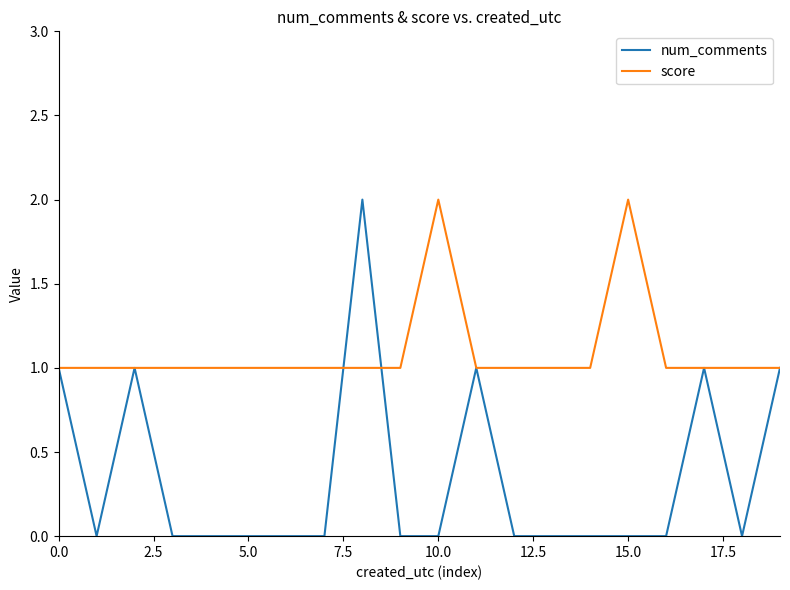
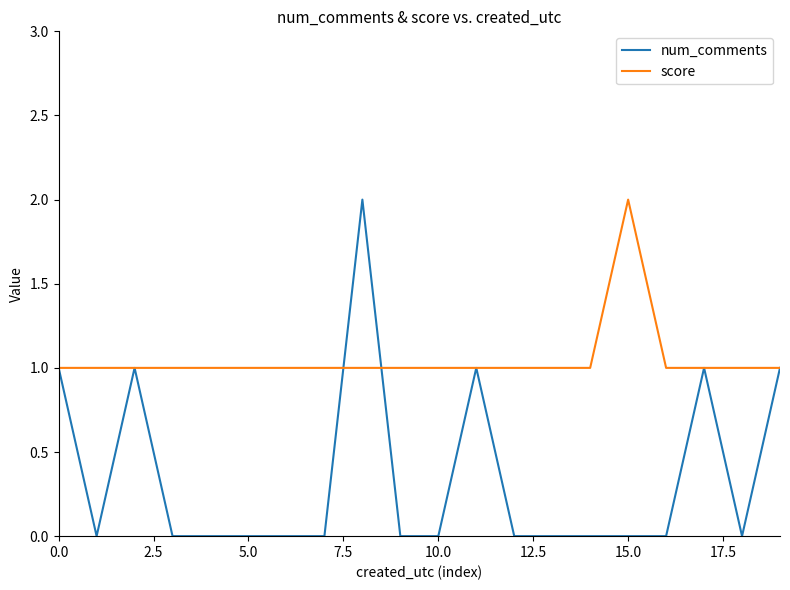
score, 10.0: 2 -> 1
